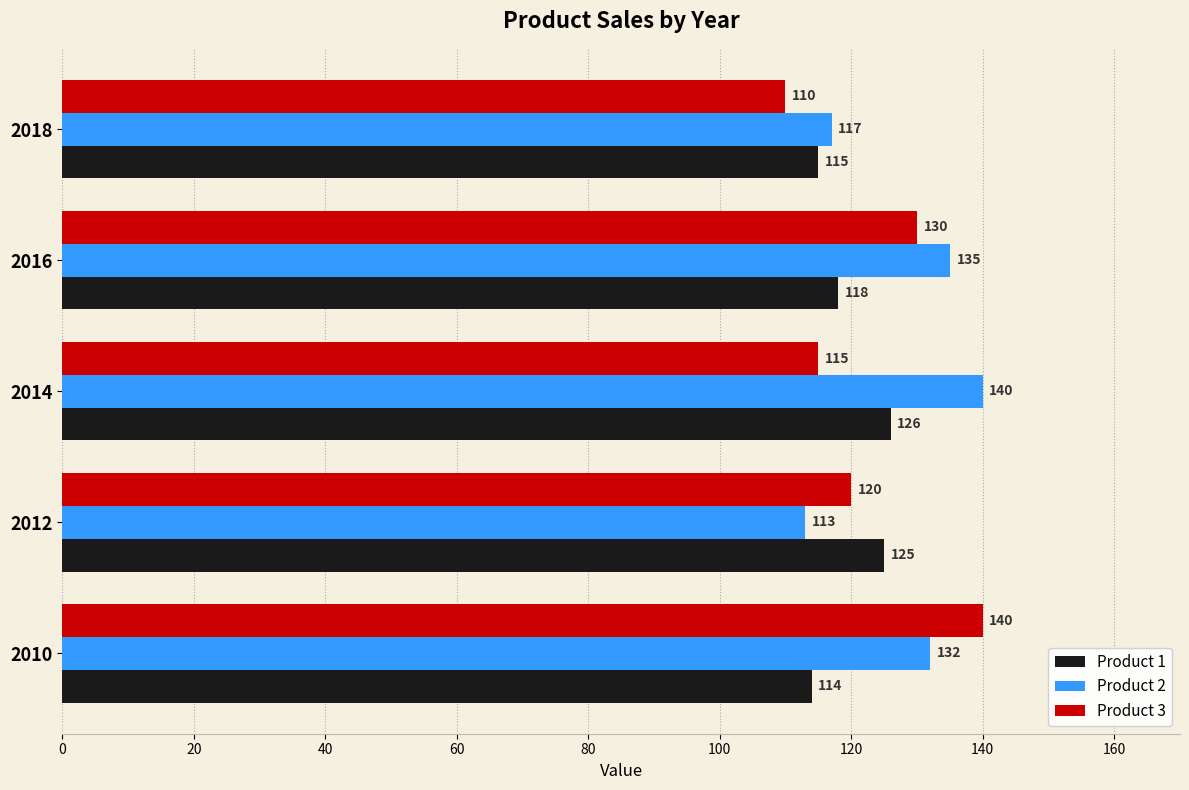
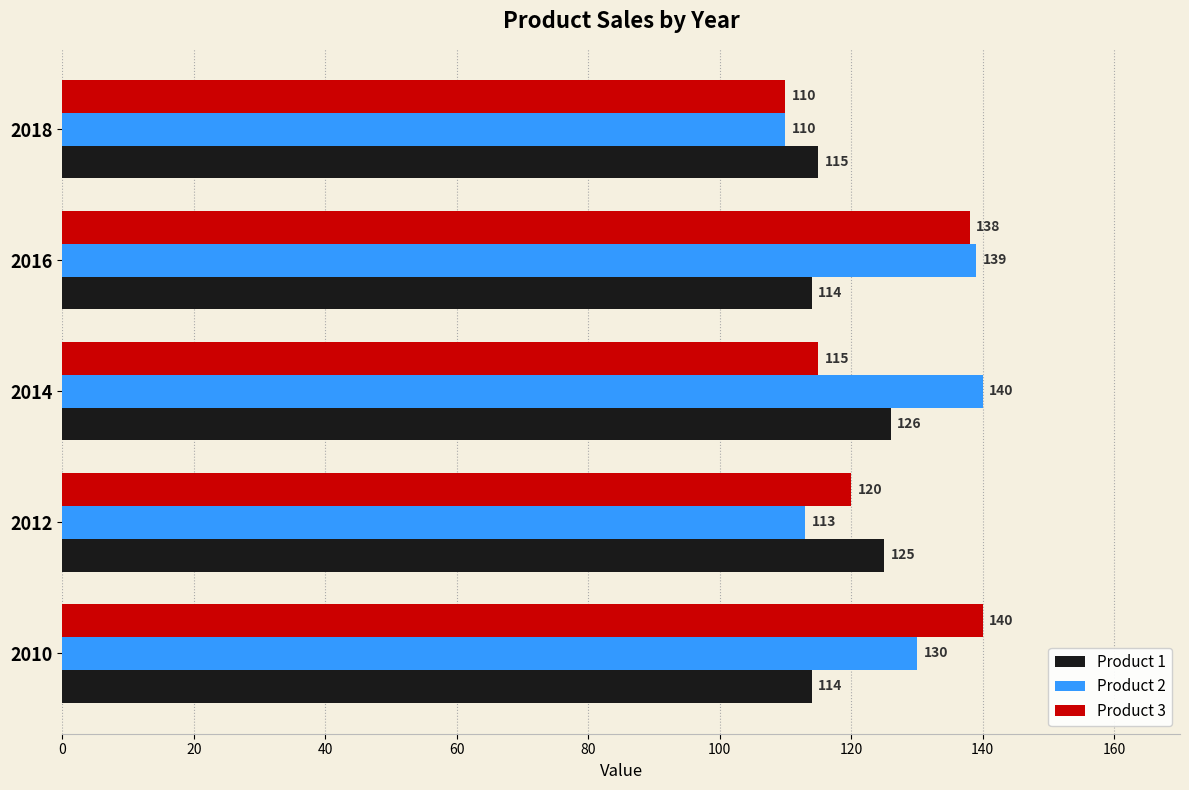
Product 2, 2018: 117 -> 110
Product 3, 2016: 130 -> 138
Product 2, 2016: 135 -> 139
Product 1, 2016: 118 -> 114
Product 2, 2010: 132 -> 130
